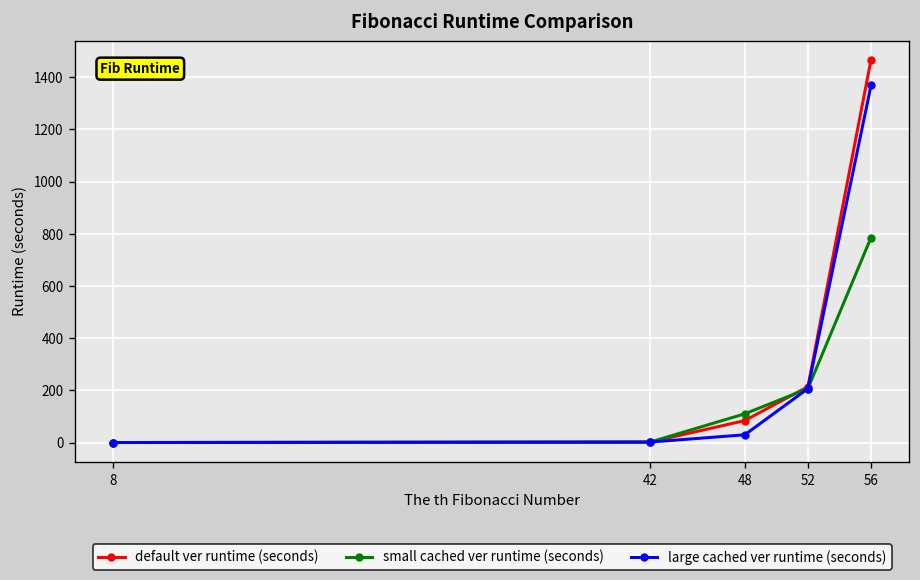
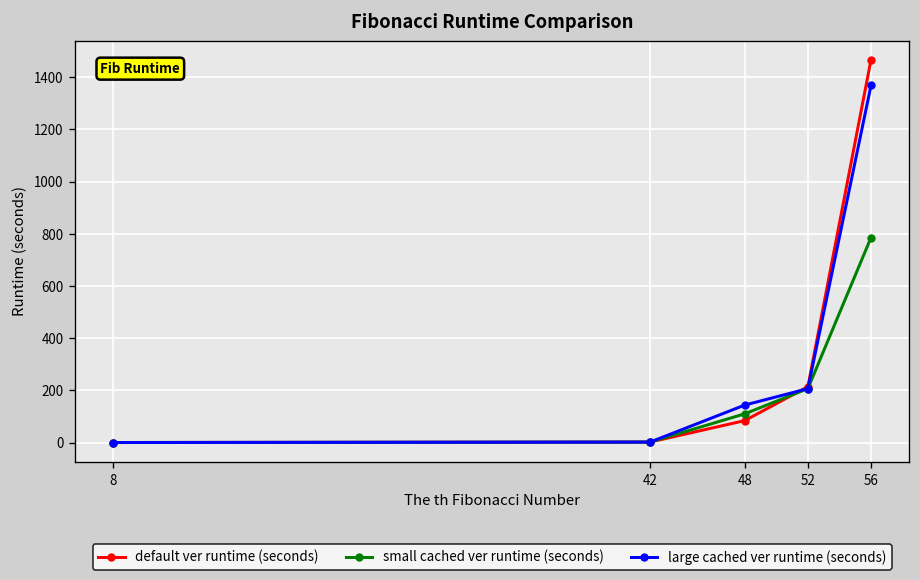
large cached ver runtime (seconds), 48: 30 -> 140
